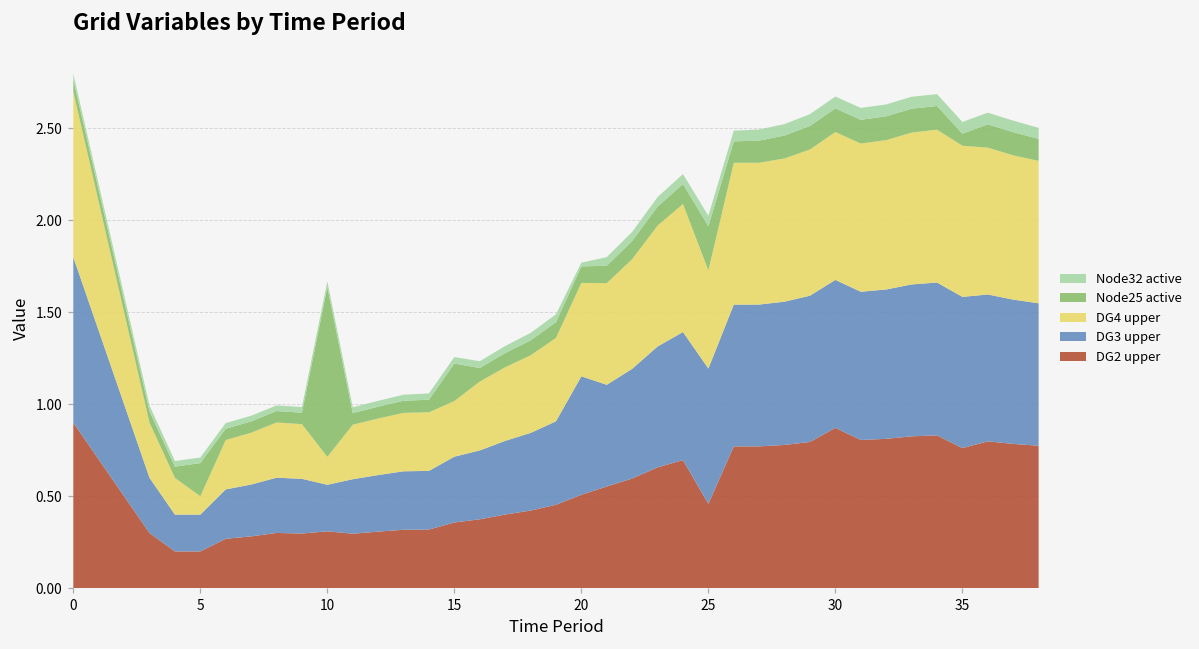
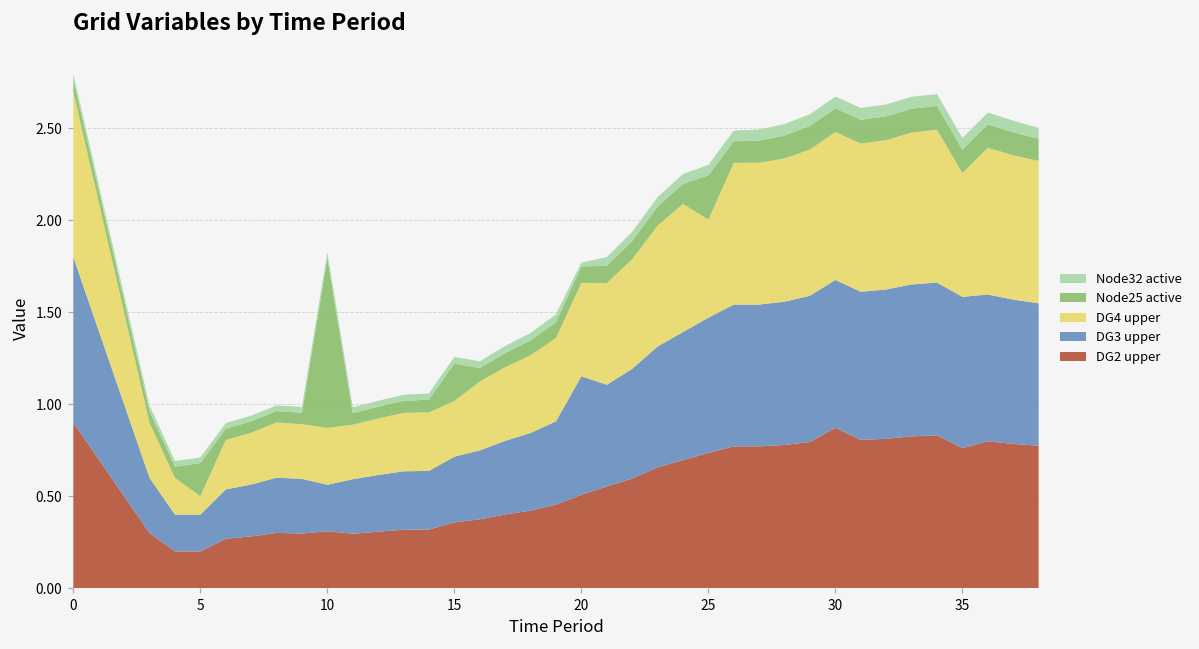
DG4 upper, 10: 0.15 -> 0.31
DG2 upper, 25: 0.46 -> 0.74
DG4 upper, 35: 0.82 -> 0.67
Node25 active, 35: 0.07 -> 0.13
